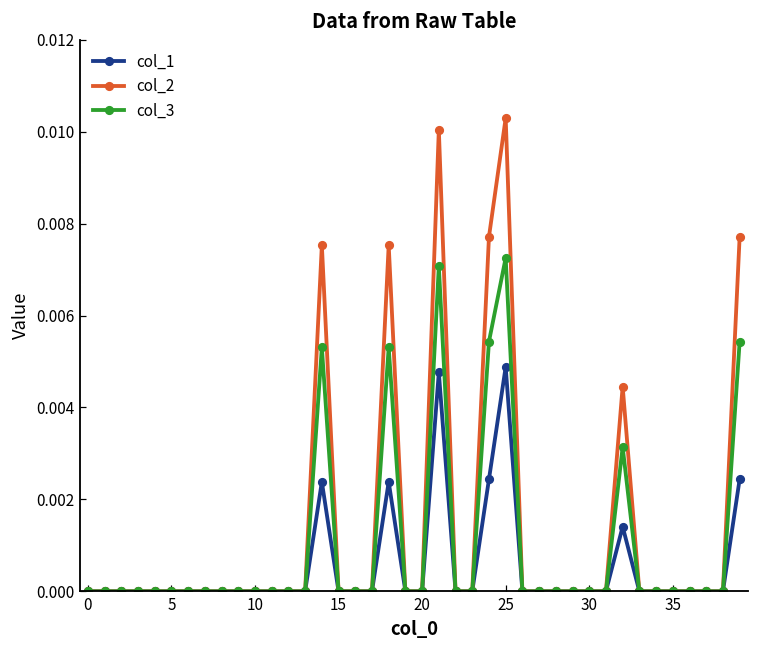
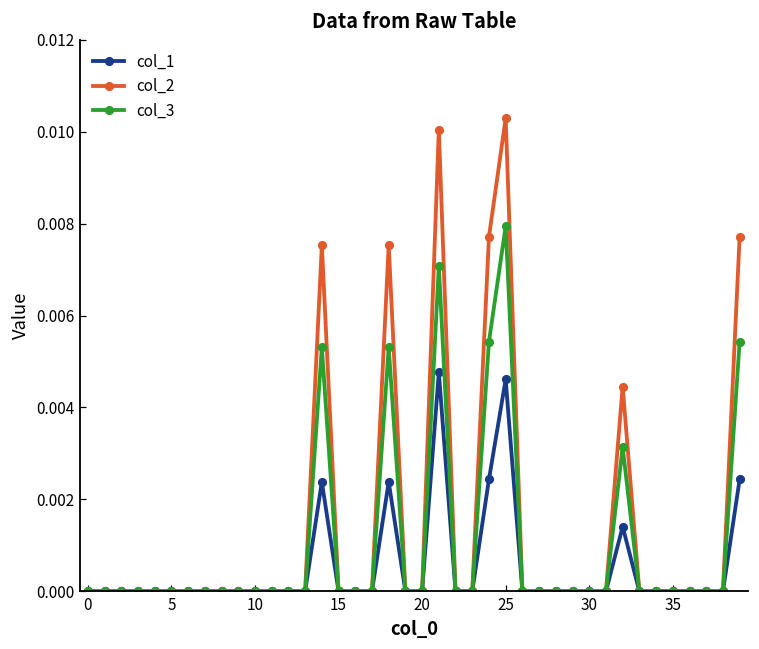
col_1, 25: 0.0049 -> 0.0046
col_3, 25: 0.0073 -> 0.0079
